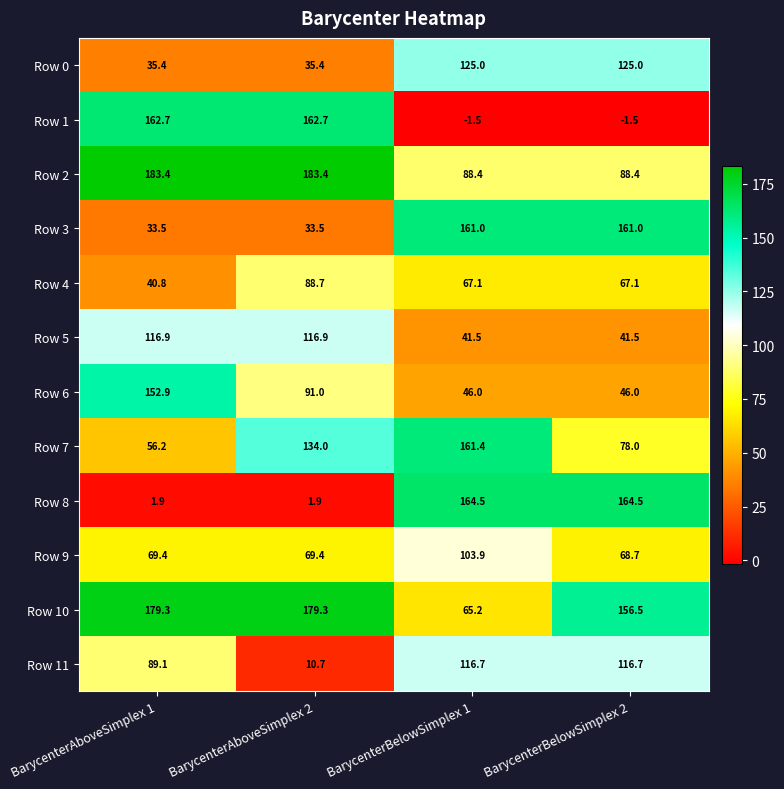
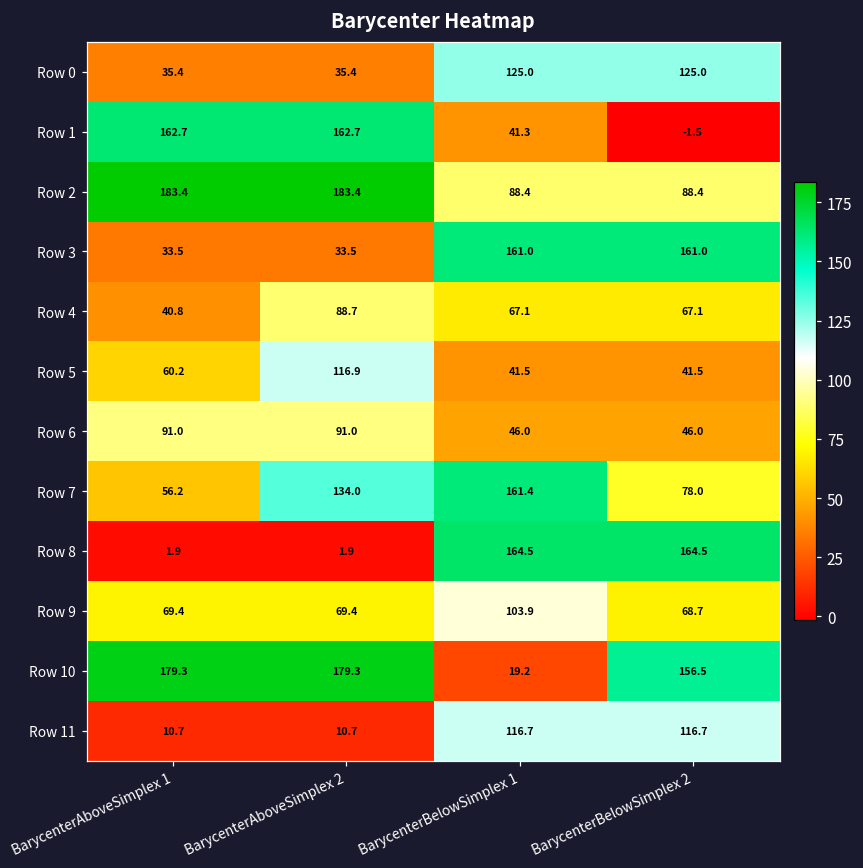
Row 1, BarycenterBelowSimplex 1: -1.5 -> 41.3
Row 5, BarycenterAboveSimplex 1: 116.9 -> 60.2
Row 6, BarycenterAboveSimplex 1: 152.9 -> 91.0
Row 10, BarycenterBelowSimplex 1: 65.2 -> 19.2
Row 11, BarycenterAboveSimplex 1: 89.1 -> 10.7
